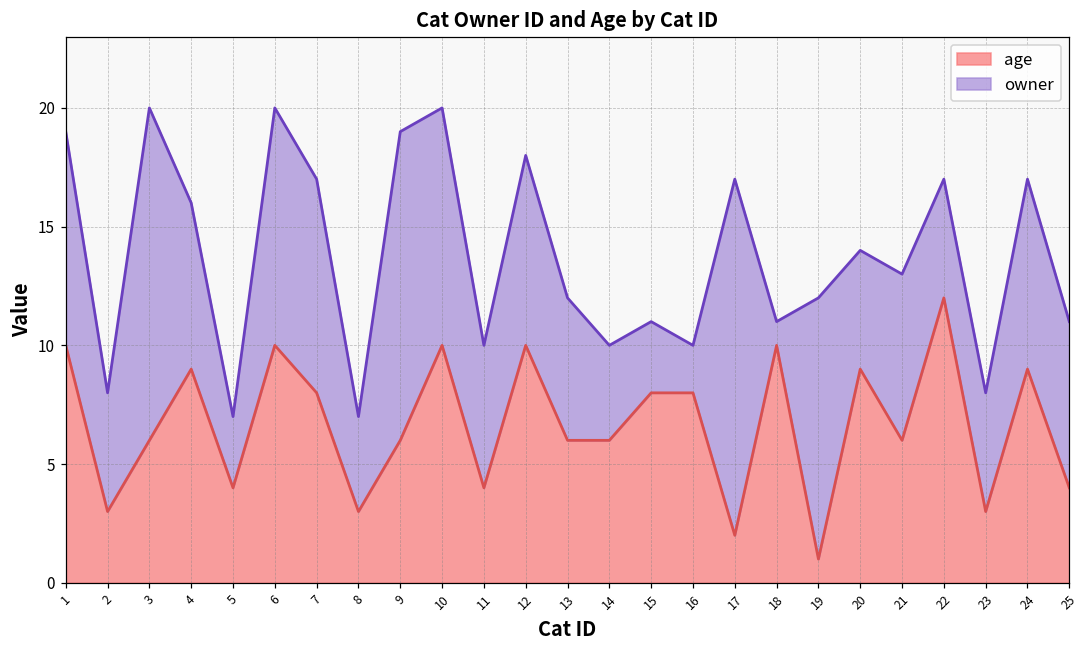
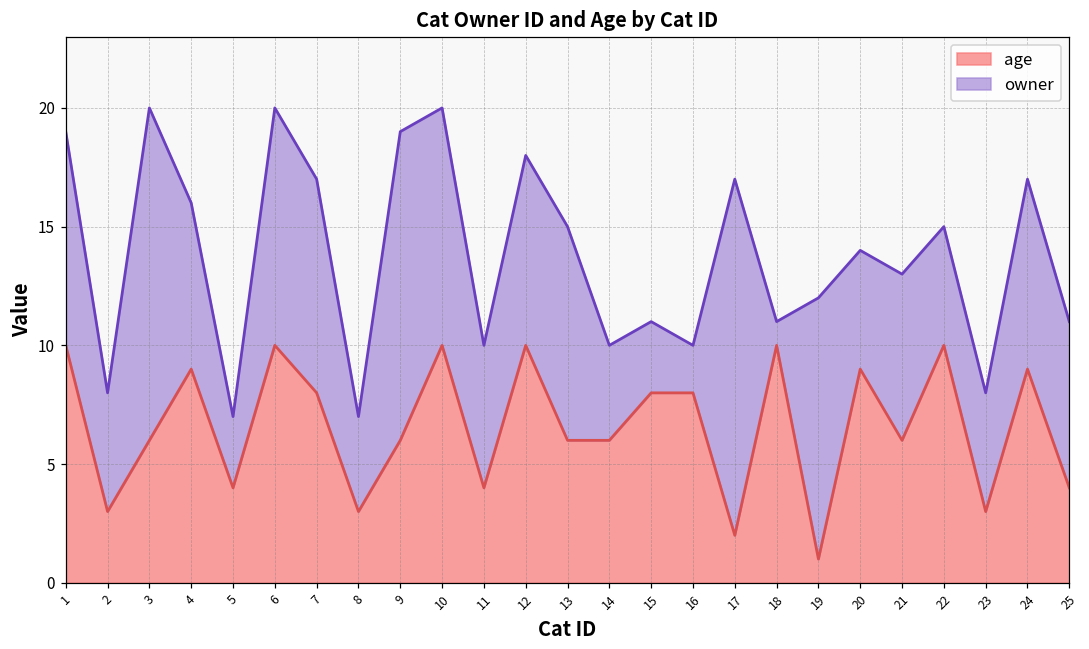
owner, 13: 6 -> 9
age, 22: 12 -> 10
